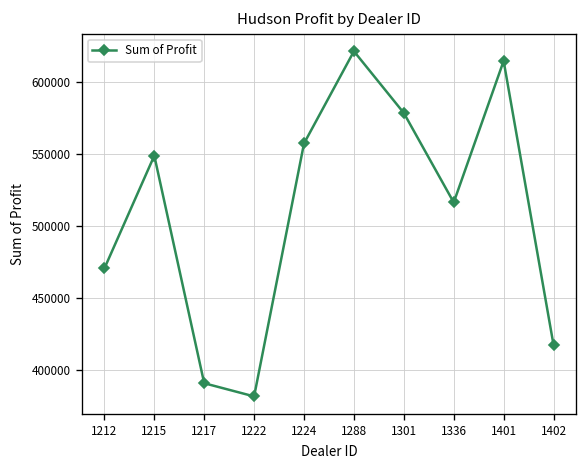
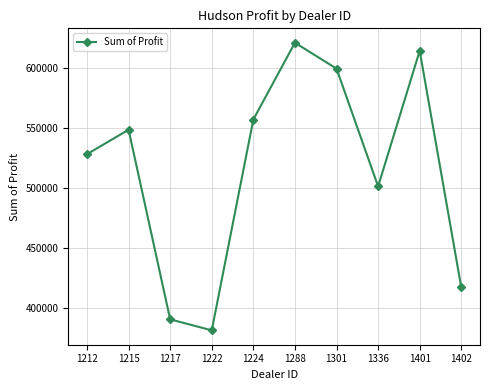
1212: 470000 -> 528000
1301: 578000 -> 600000
1336: 516000 -> 502000
